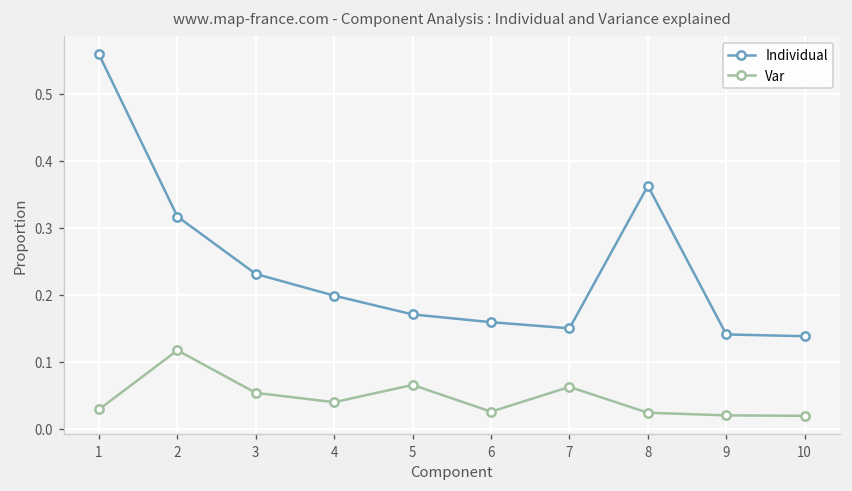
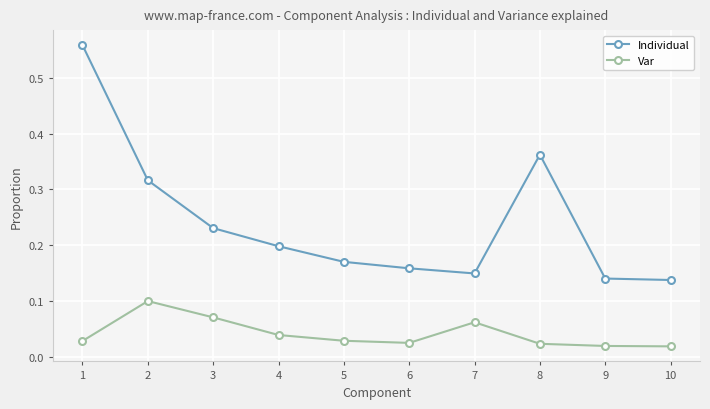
Var, 2: 0.12 -> 0.10
Var, 3: 0.05 -> 0.07
Var, 5: 0.07 -> 0.03
